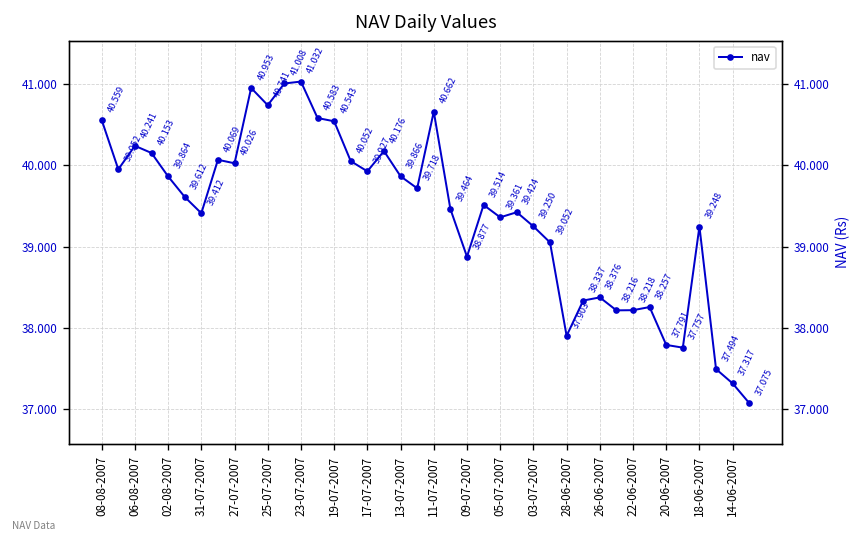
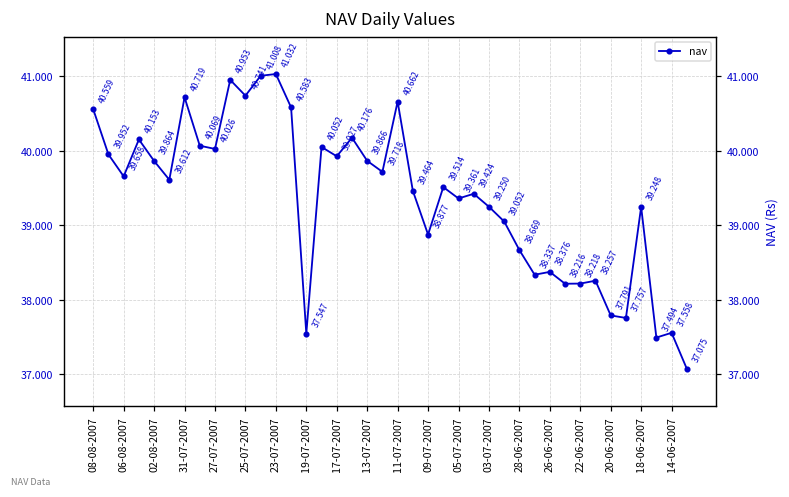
06-08-2007: 40.241 -> 39.658
31-07-2007: 39.412 -> 40.719
19-07-2007: 40.543 -> 37.547
28-06-2007: 37.903 -> 38.669
14-06-2007: 37.317 -> 37.558
